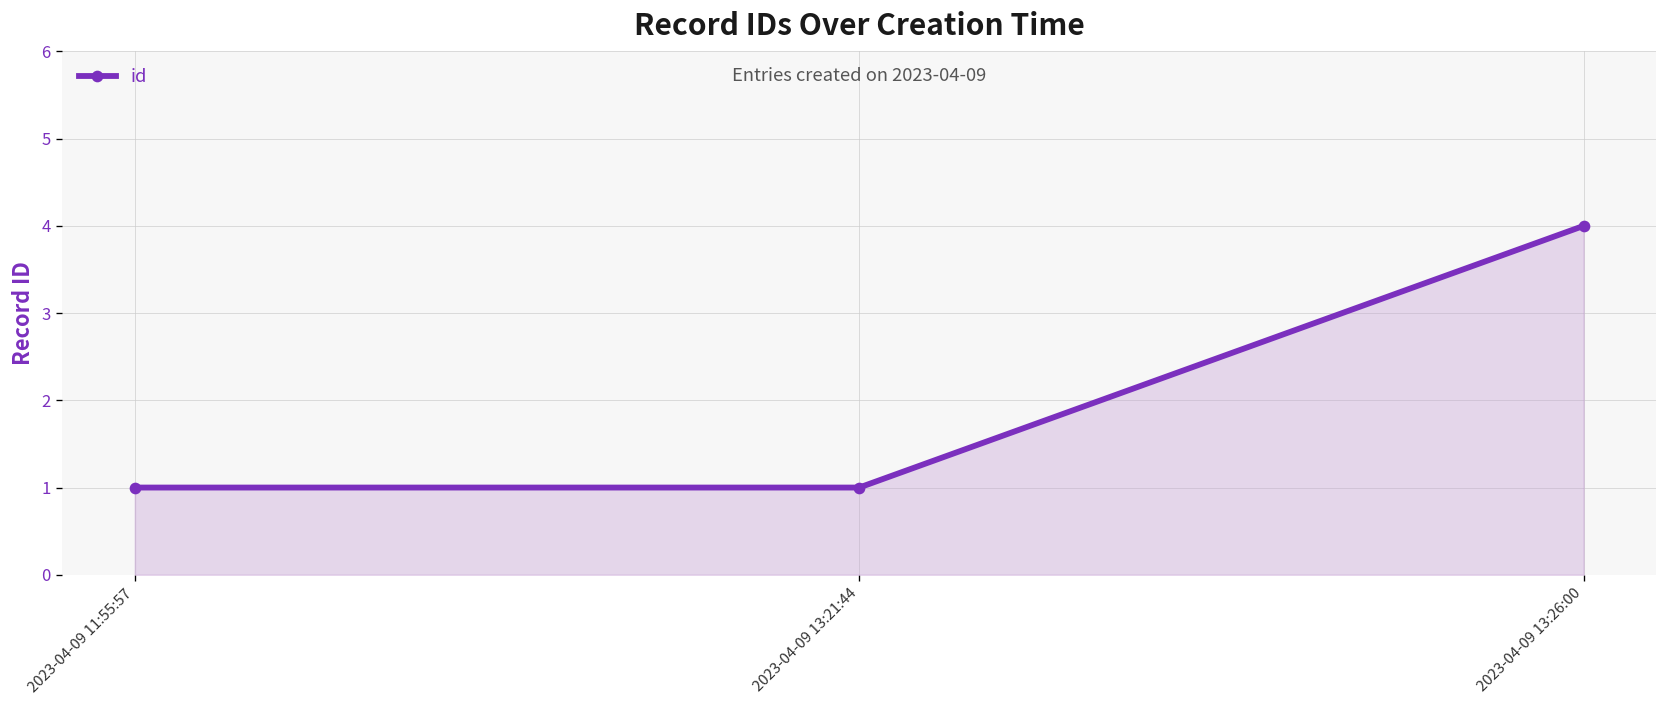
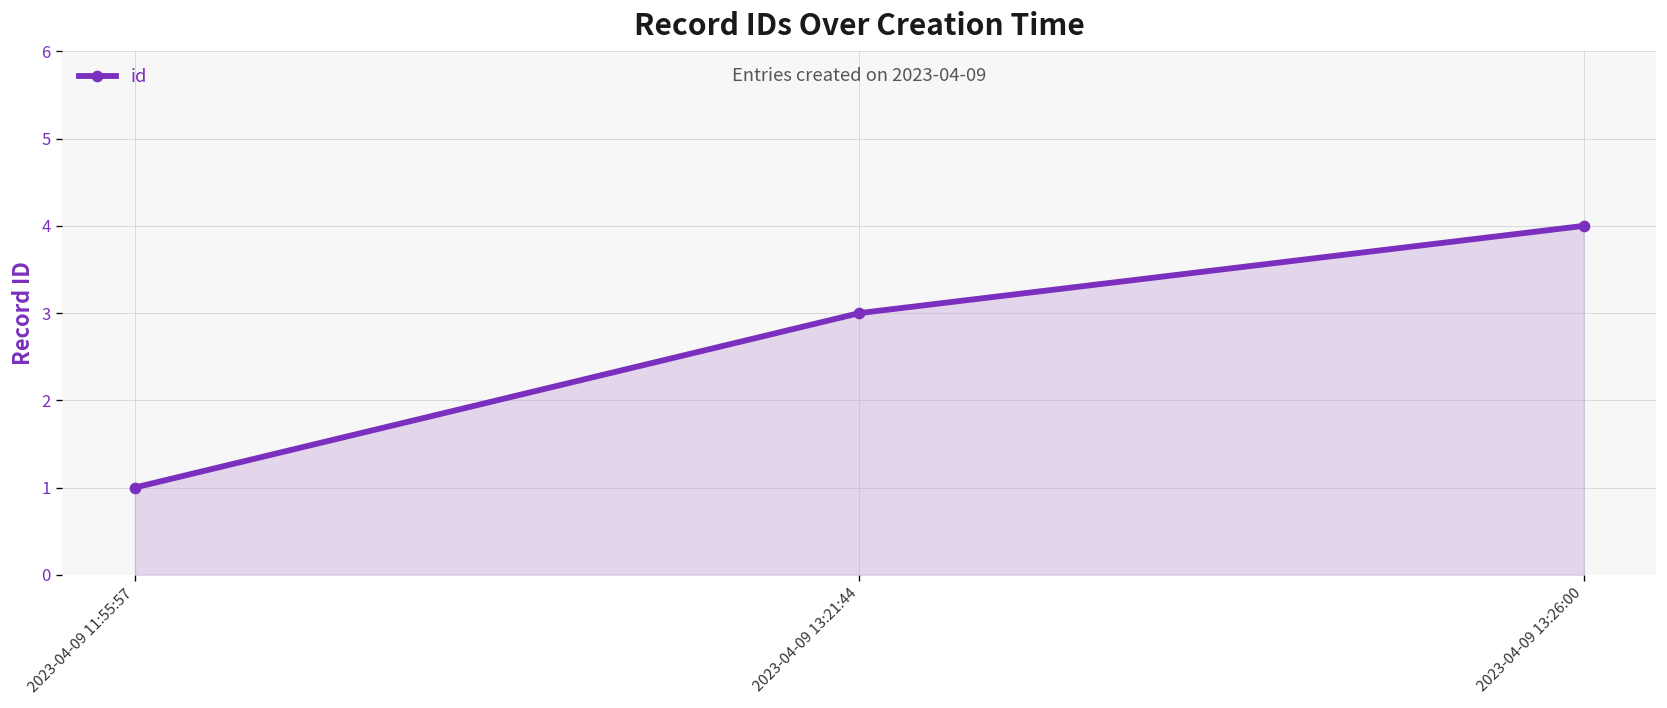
2023-04-09 13:21:44: 1 -> 3
